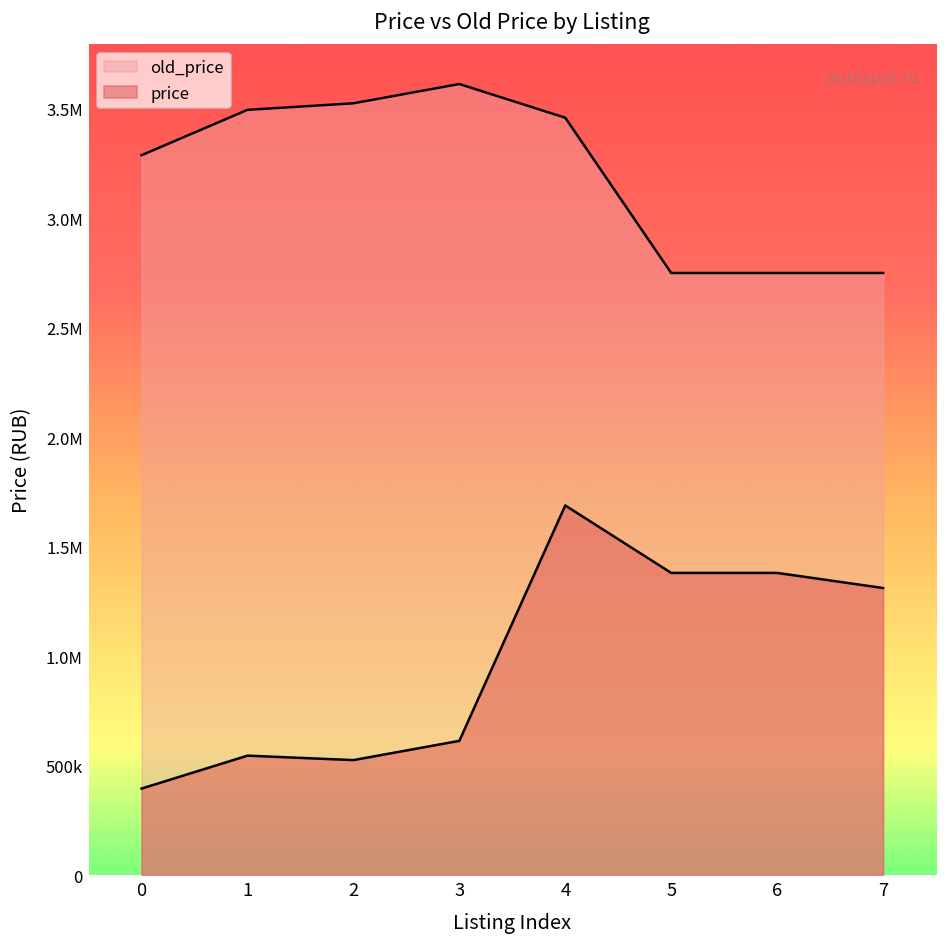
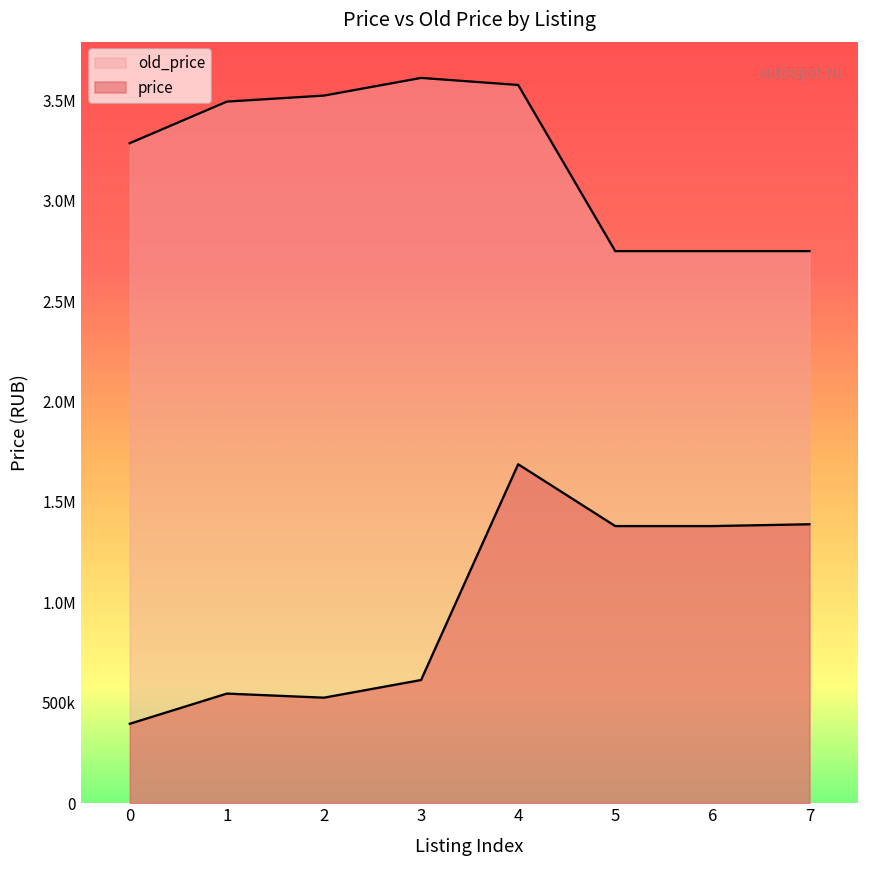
old_price, 4: 3460000 -> 3580000
price, 7: 1310000 -> 1390000
